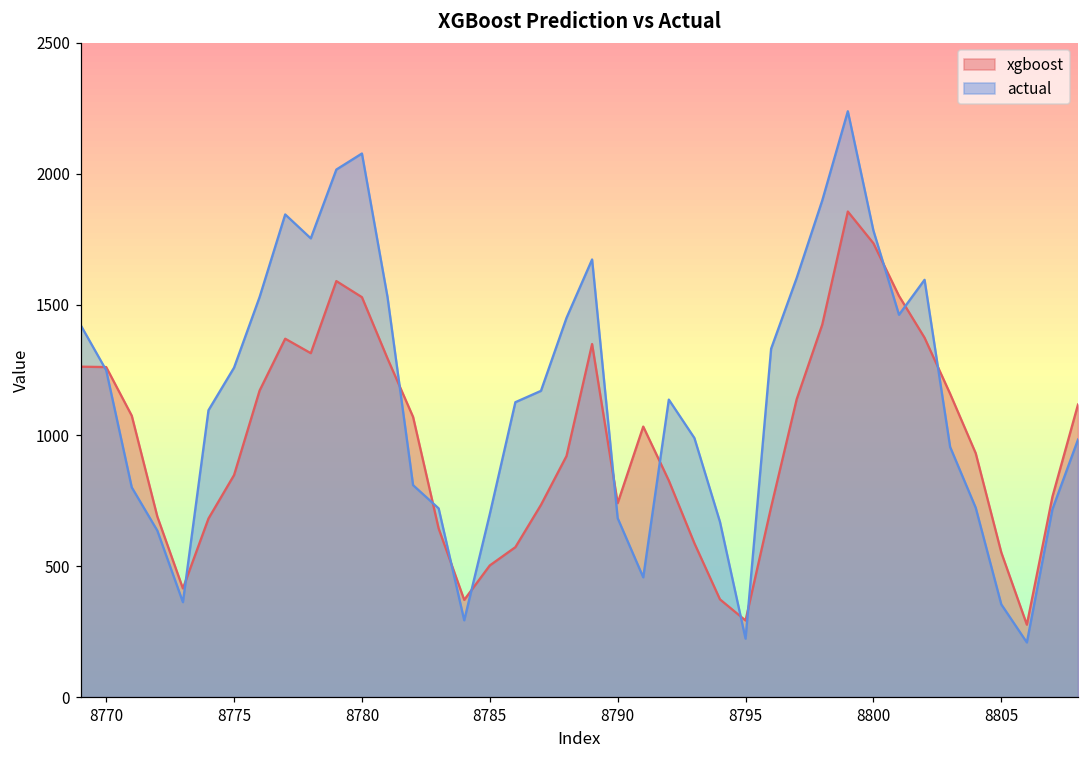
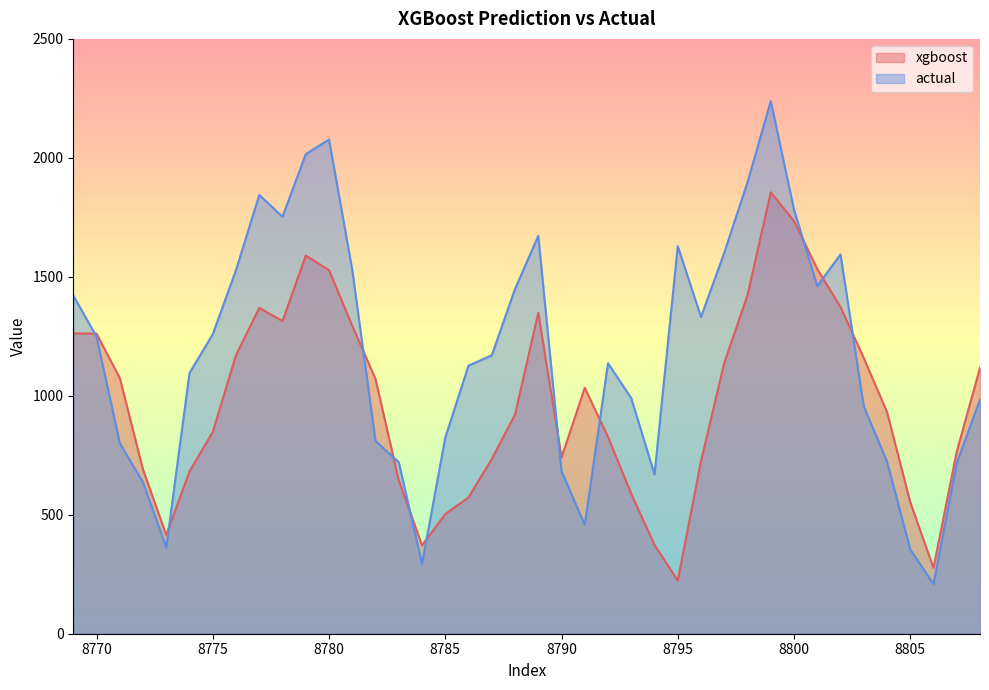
actual, 8785: 700 -> 820
xgboost, 8795: 290 -> 220
actual, 8795: 220 -> 1630
